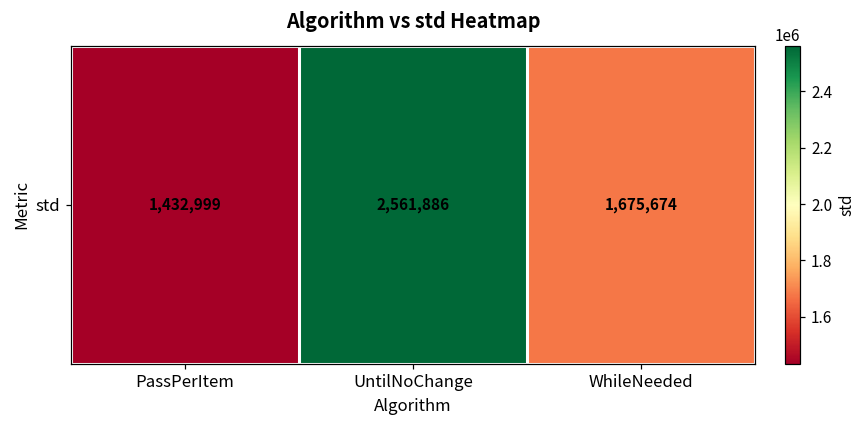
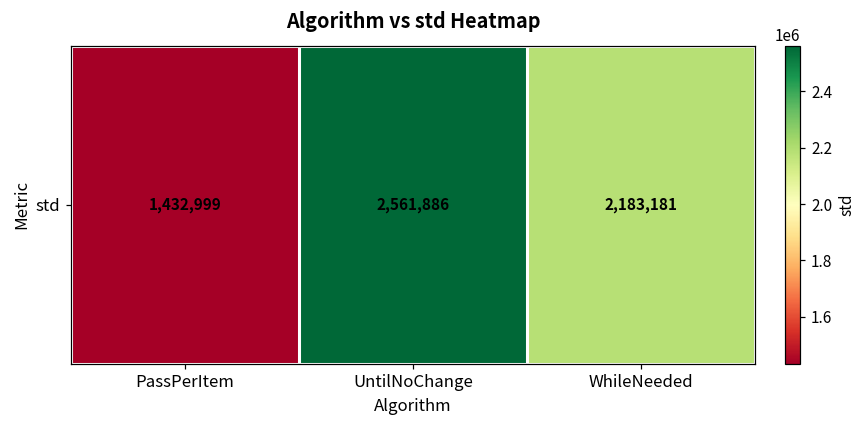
std, WhileNeeded: 1,675,674 -> 2,183,181
